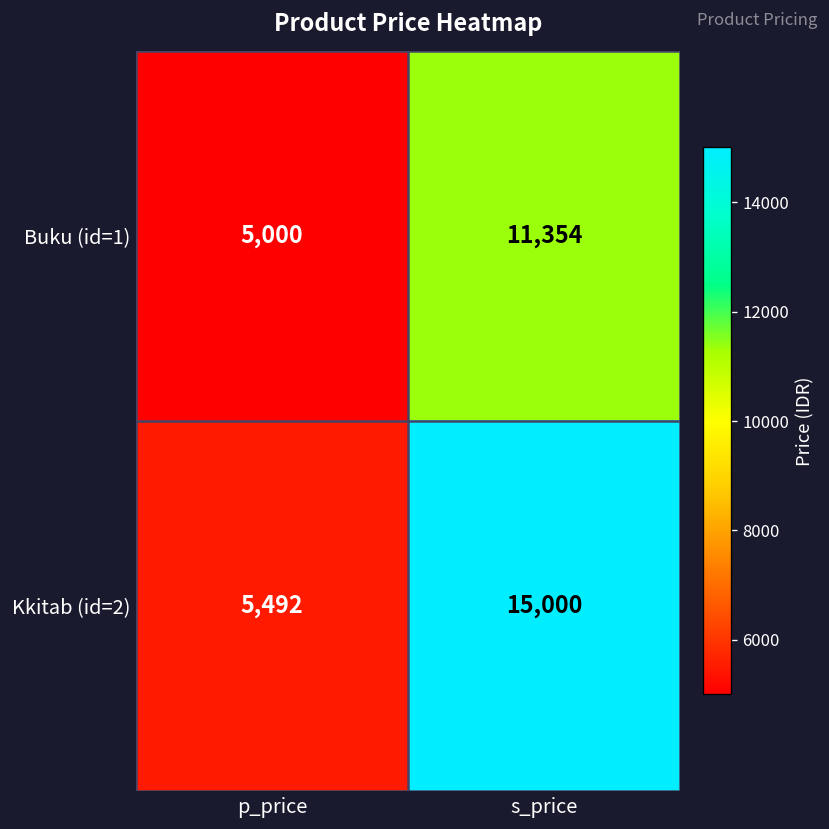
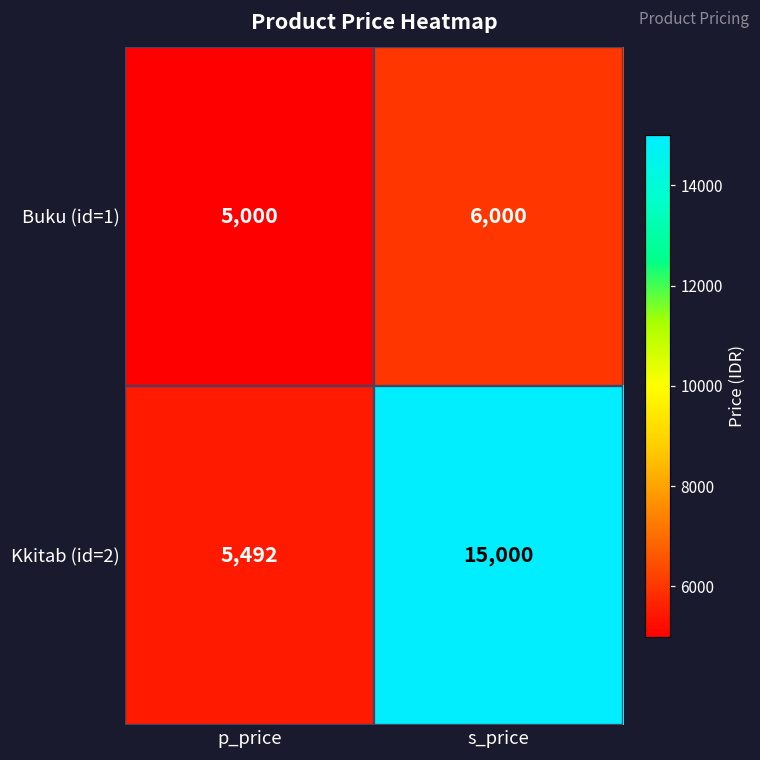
Buku (id=1), s_price: 11,354 -> 6,000
